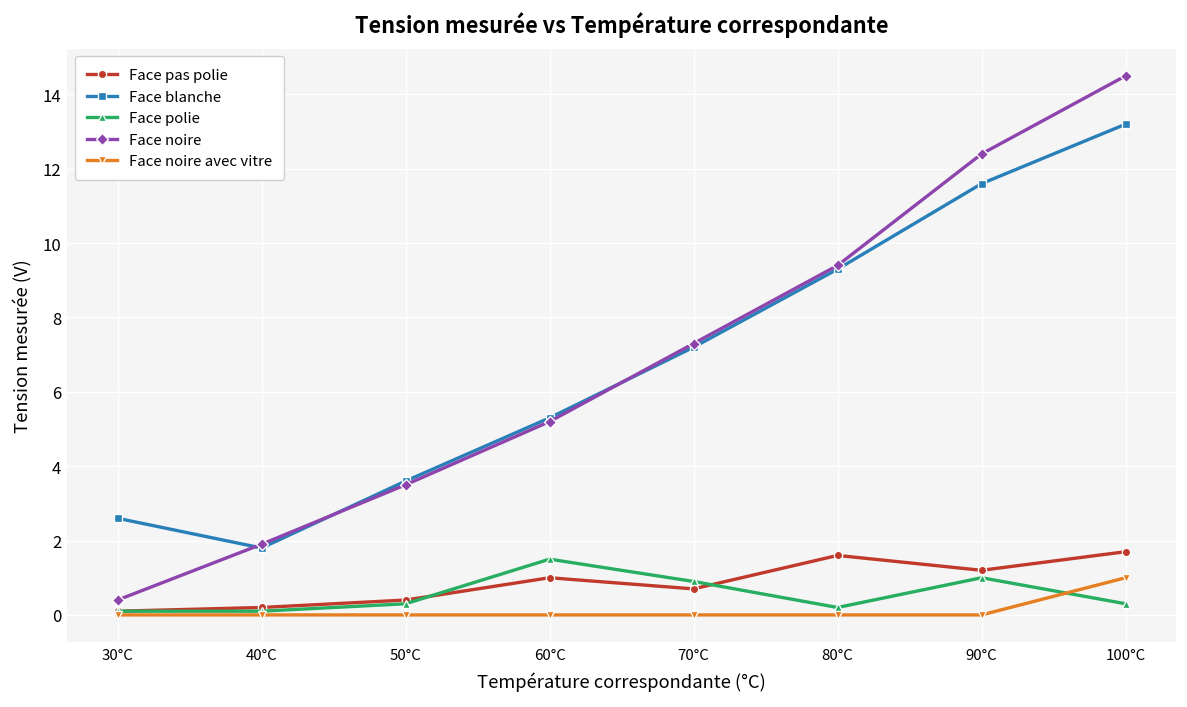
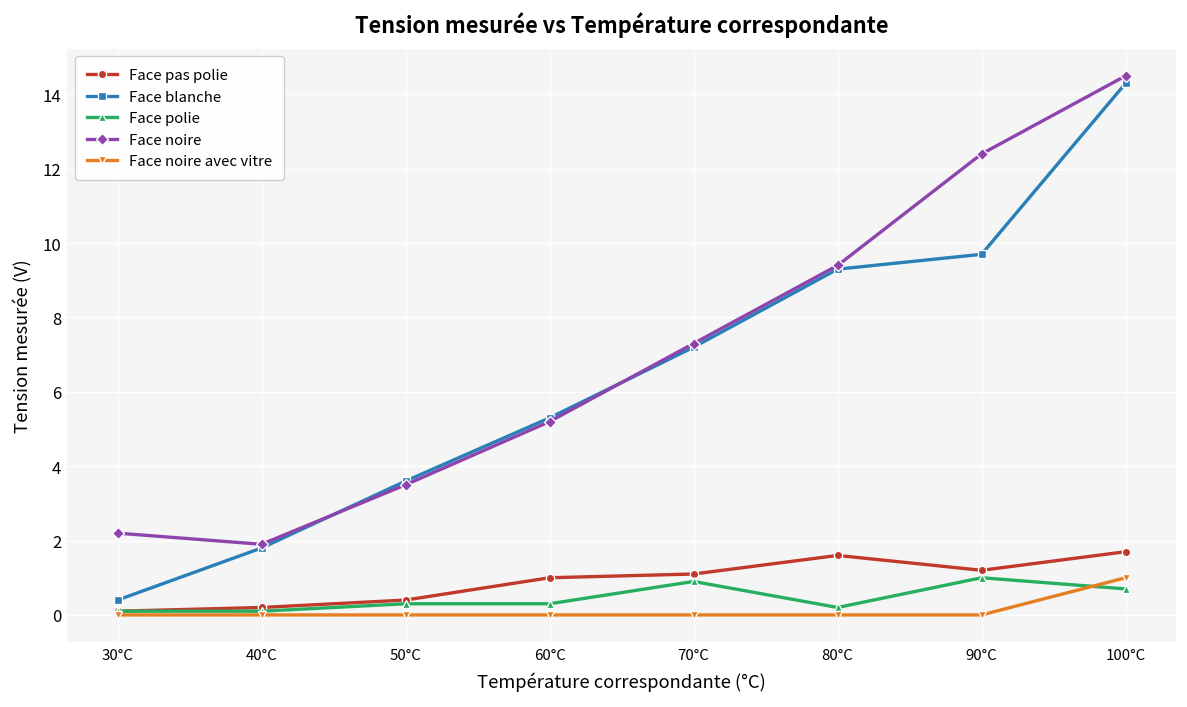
Face blanche, 30°C: 2.6 -> 0.4
Face noire, 30°C: 0.4 -> 2.2
Face polie, 60°C: 1.5 -> 0.3
Face pas polie, 70°C: 0.7 -> 1.1
Face blanche, 90°C: 11.6 -> 9.7
Face blanche, 100°C: 13.2 -> 14.3
Face polie, 100°C: 0.3 -> 0.7
